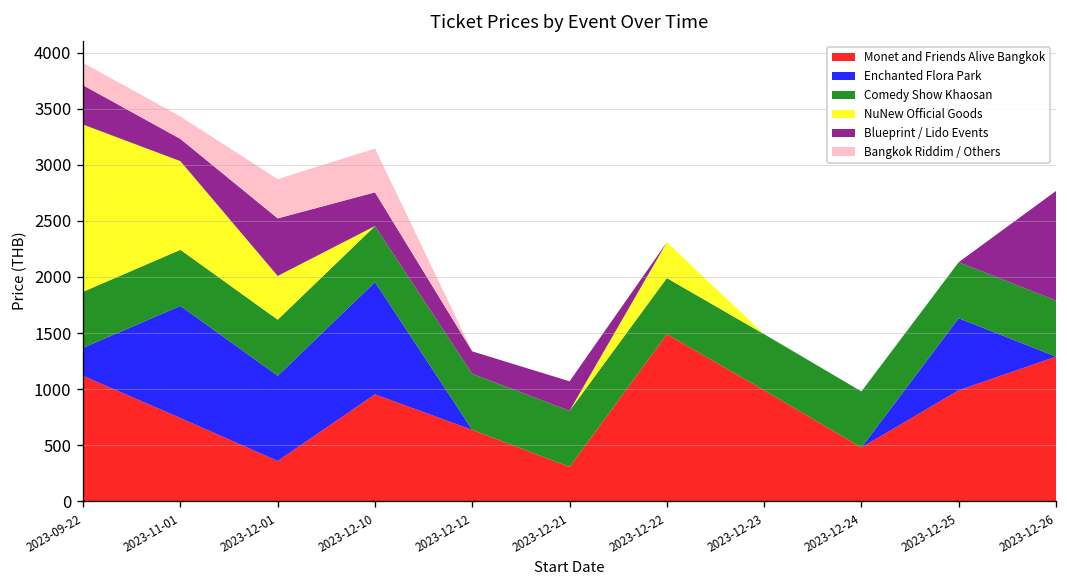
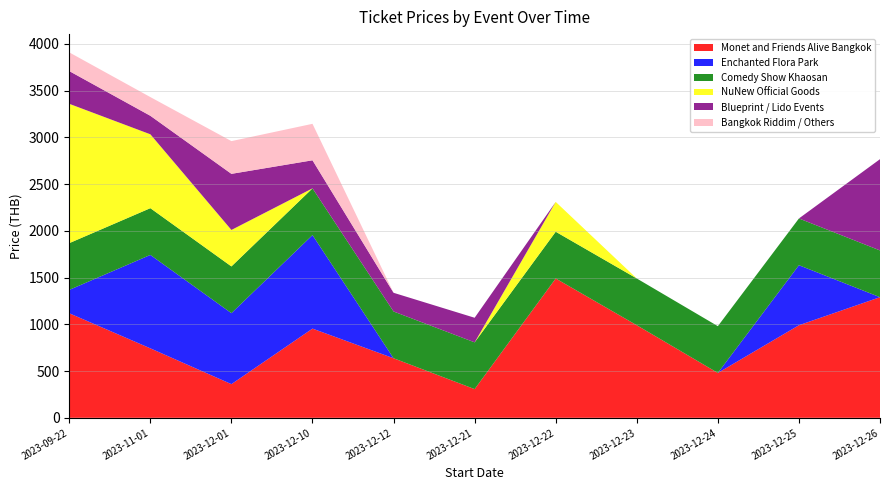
Blueprint / Lido Events, 2023-12-01: 500 -> 600
